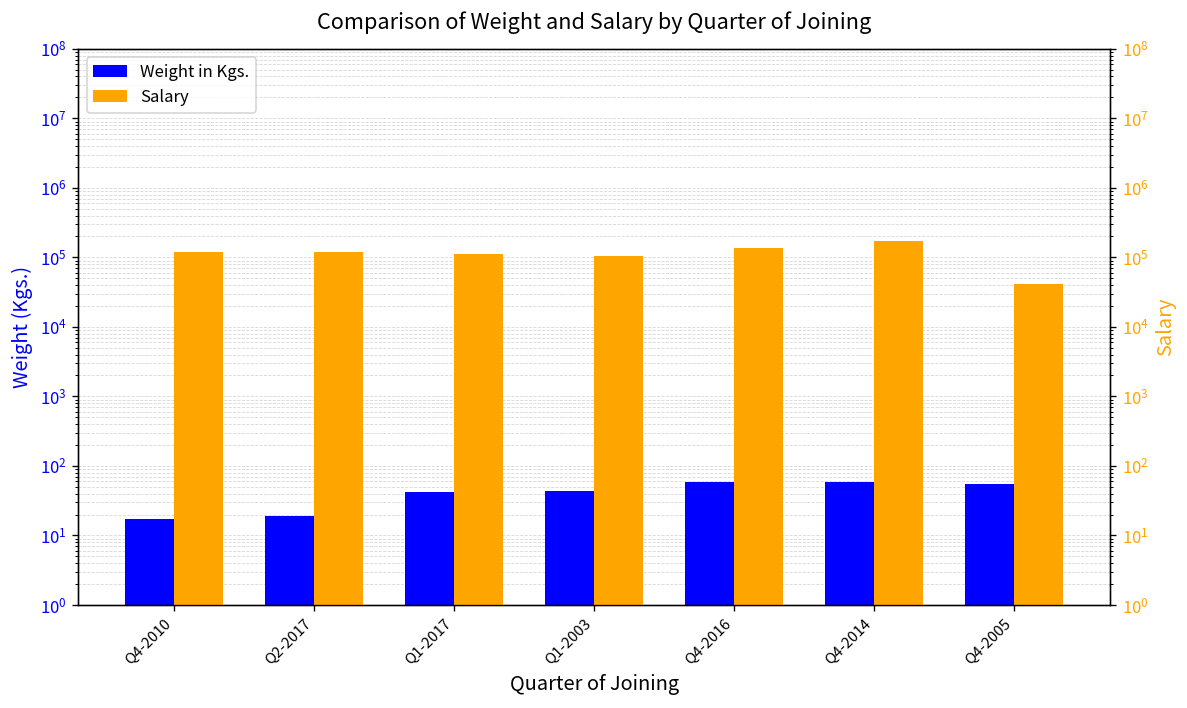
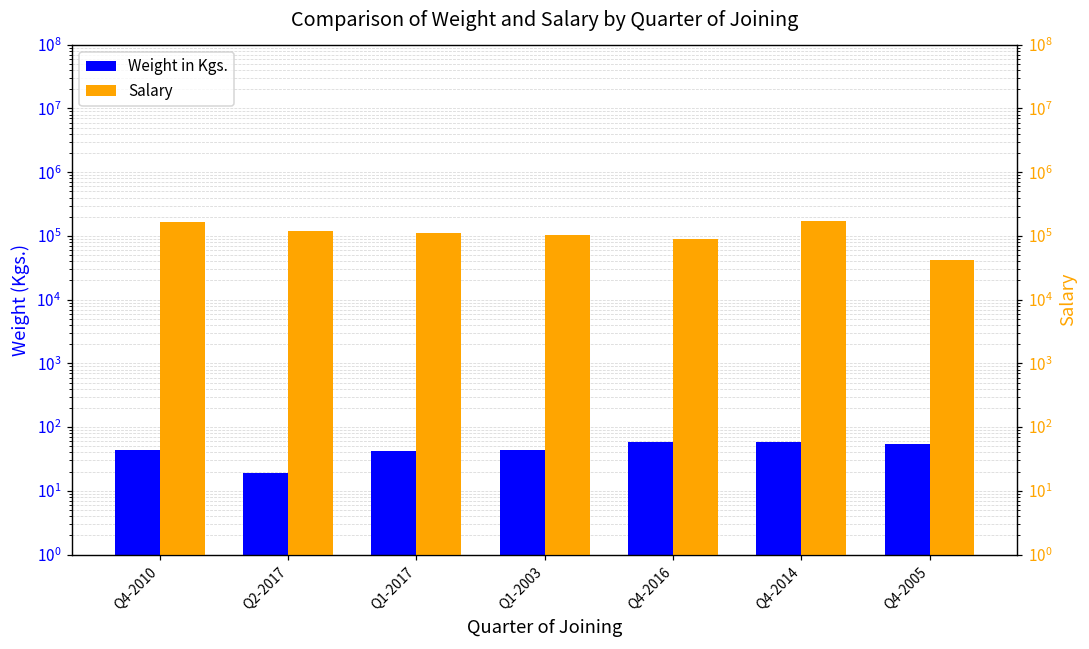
Weight in Kgs., Q4-2010: 17 -> 40
Salary, Q4-2010: 120000 -> 170000
Salary, Q4-2016: 140000 -> 90000
